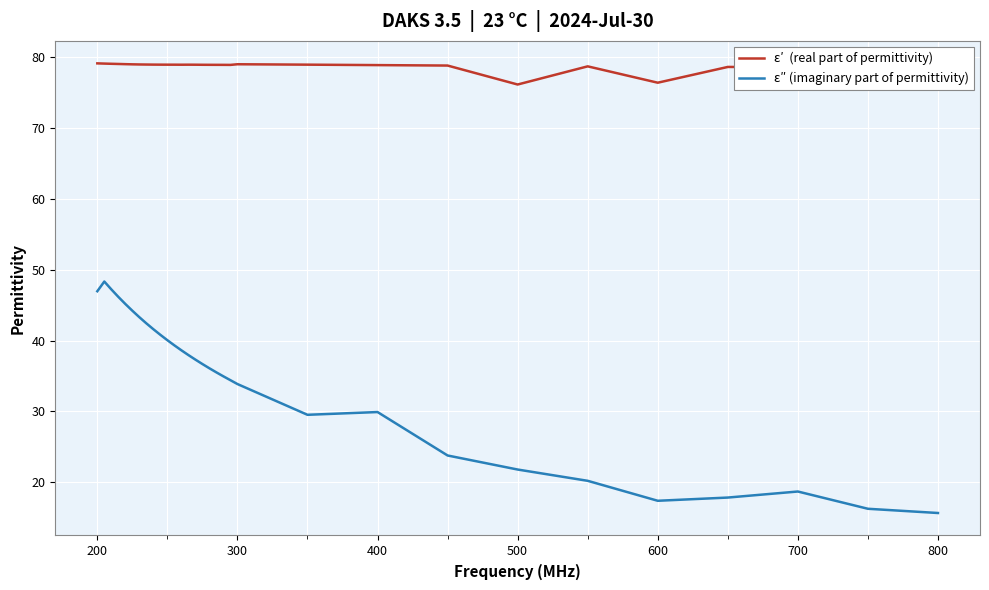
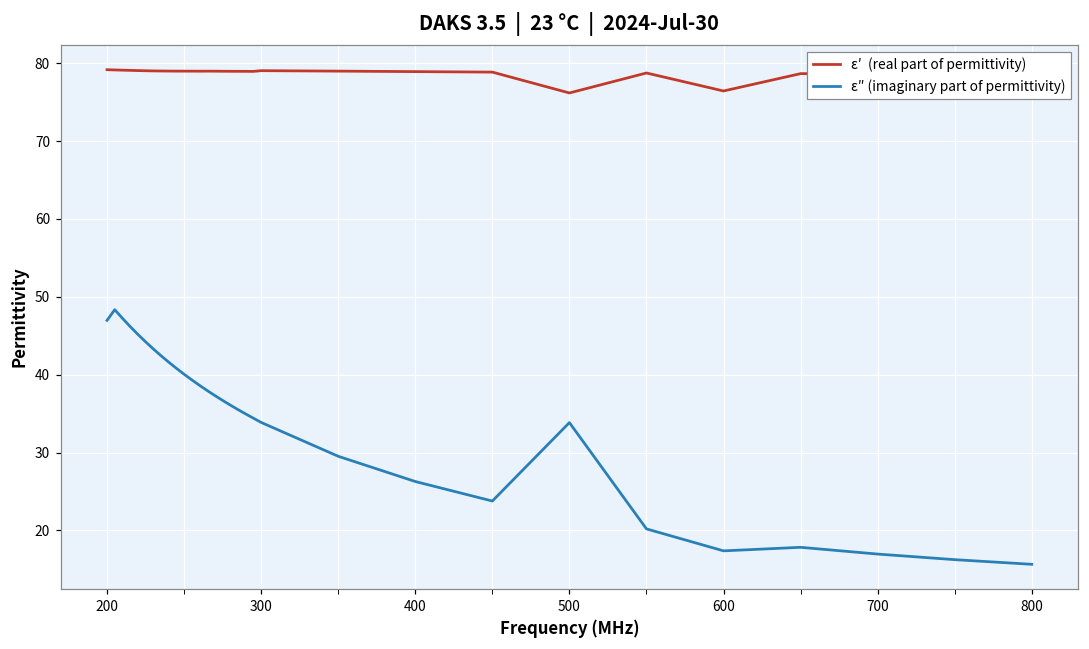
ε″ (imaginary part of permittivity), 400: 30 -> 26
ε″ (imaginary part of permittivity), 500: 22 -> 34
ε″ (imaginary part of permittivity), 700: 19 -> 17
